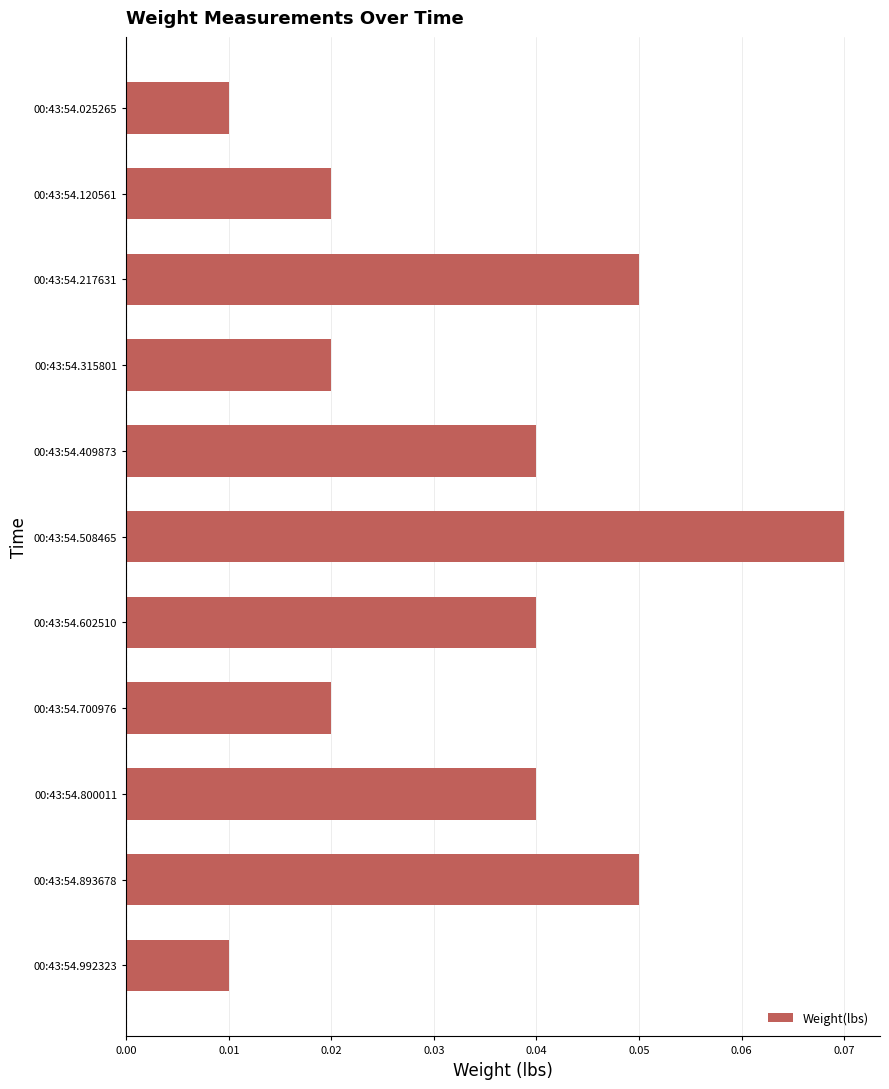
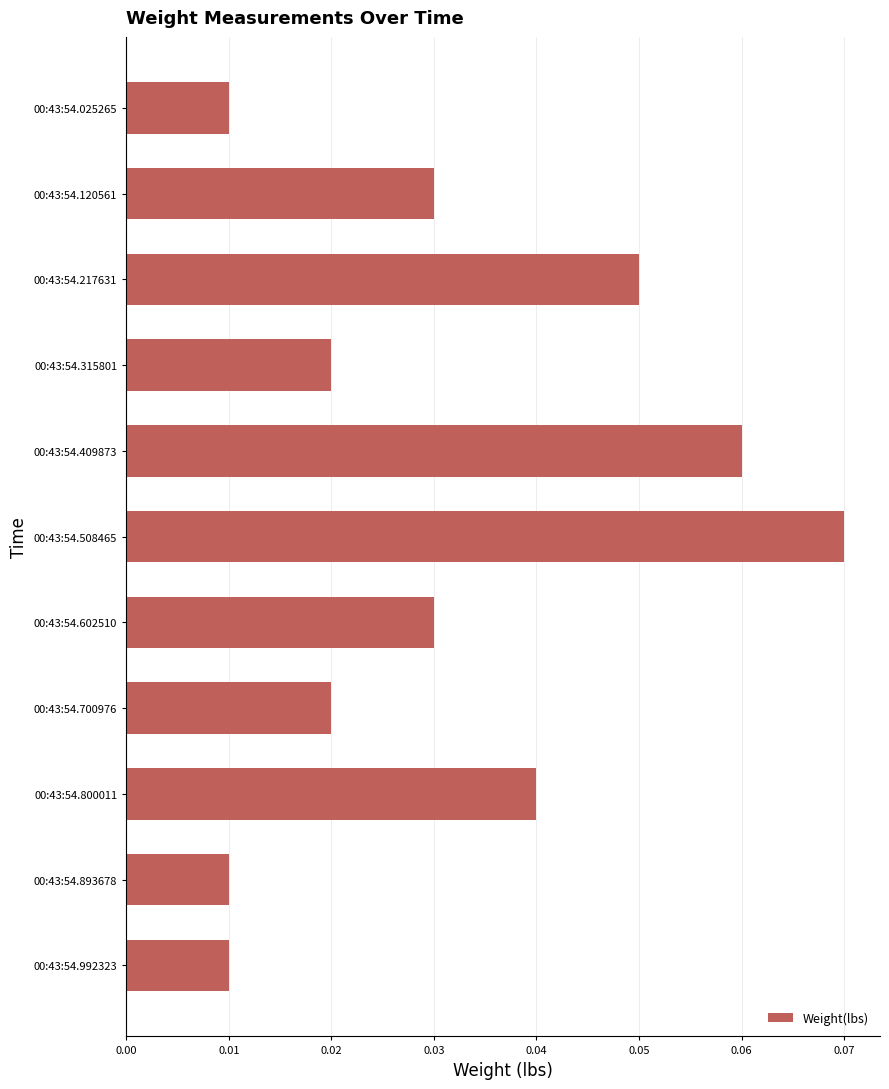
00:43:54.120561: 0.02 -> 0.03
00:43:54.409873: 0.04 -> 0.06
00:43:54.602510: 0.04 -> 0.03
00:43:54.893678: 0.05 -> 0.01
